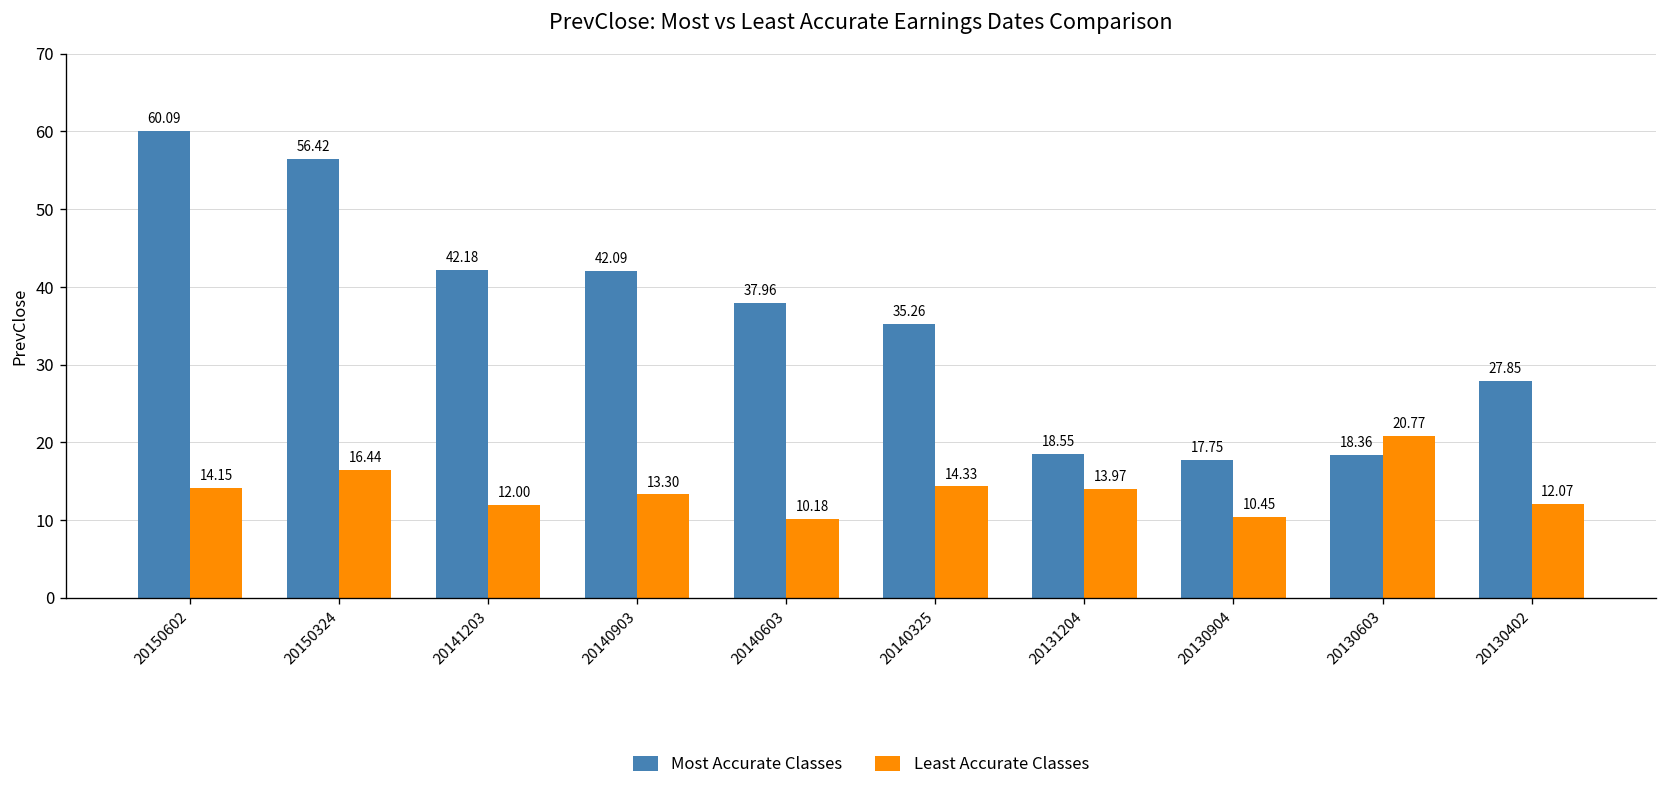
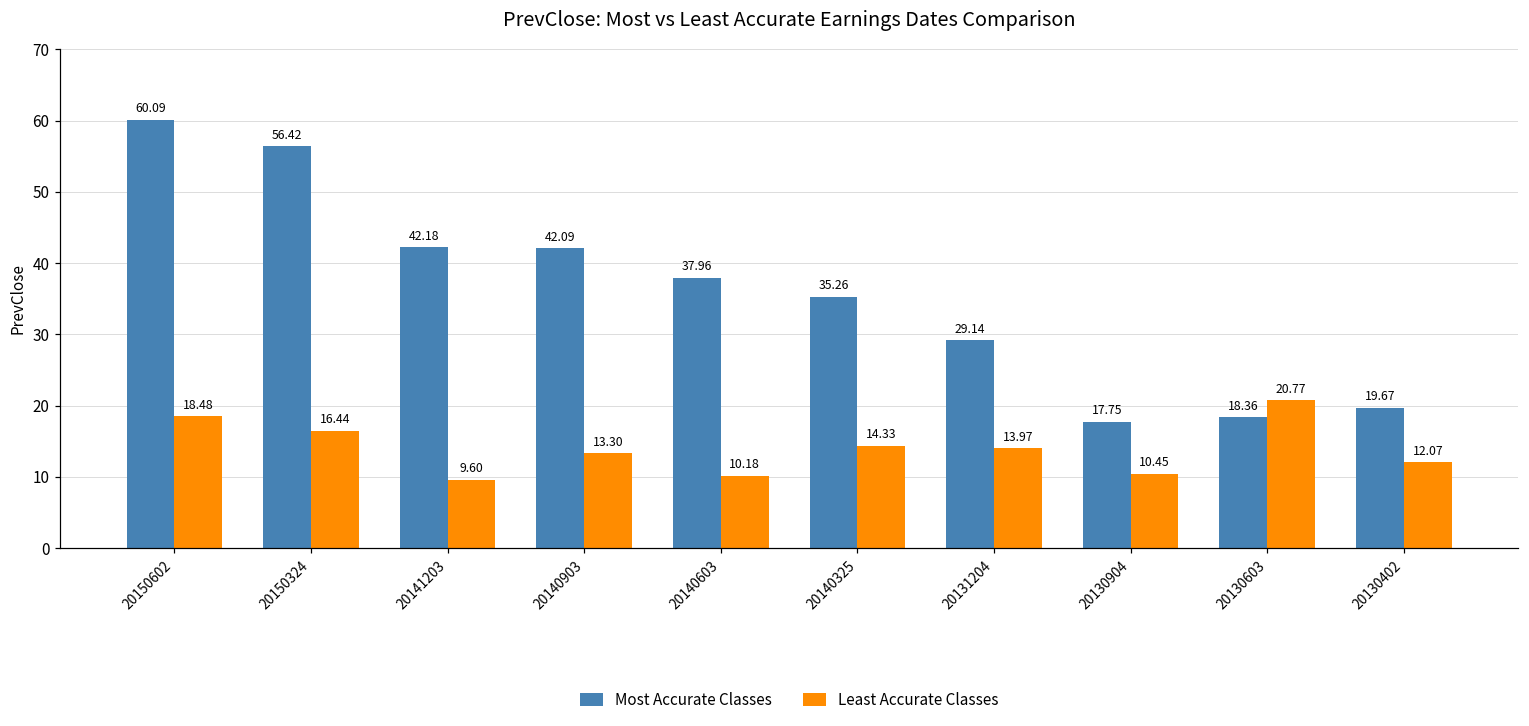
Least Accurate Classes, 20150602: 14.15 -> 18.48
Least Accurate Classes, 20141203: 12.00 -> 9.60
Most Accurate Classes, 20131204: 18.55 -> 29.14
Most Accurate Classes, 20130402: 27.85 -> 19.67
